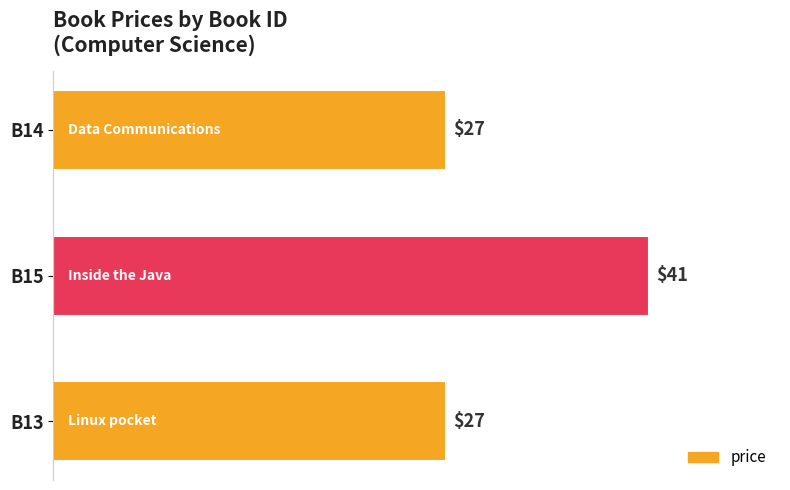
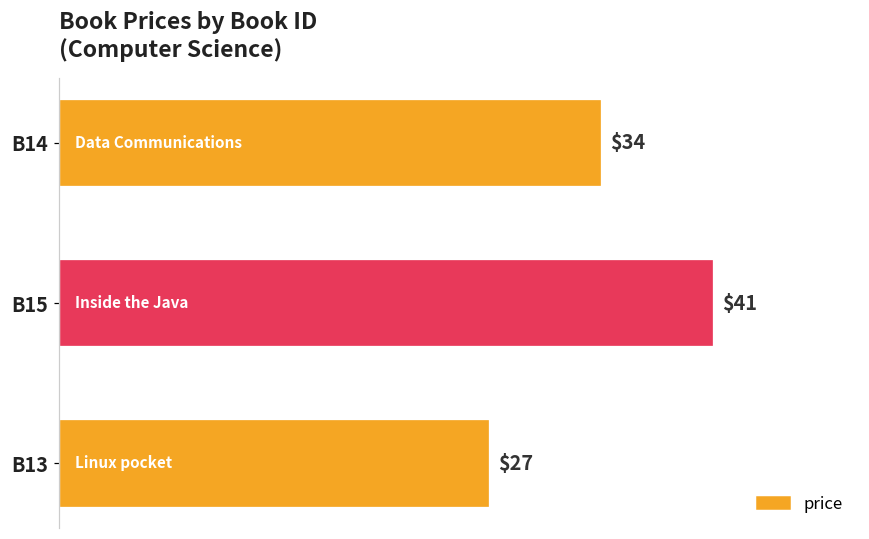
B14: $27 -> $34
